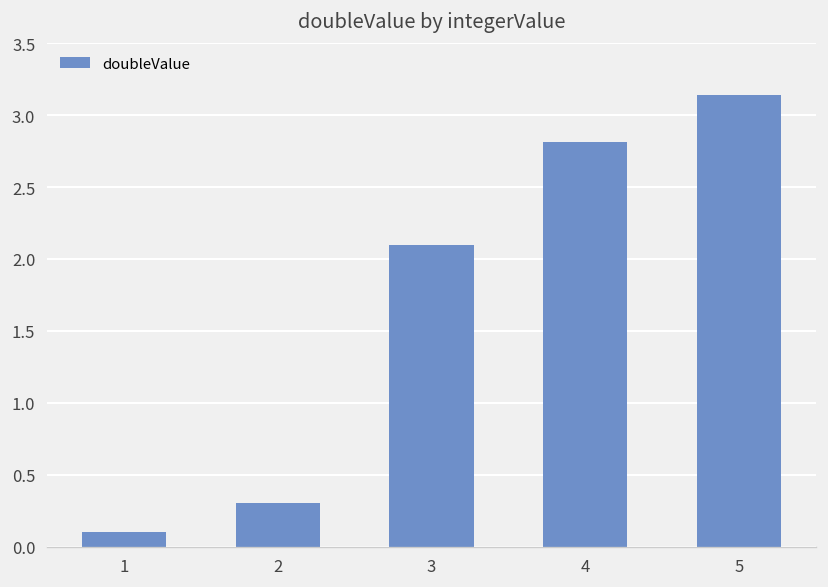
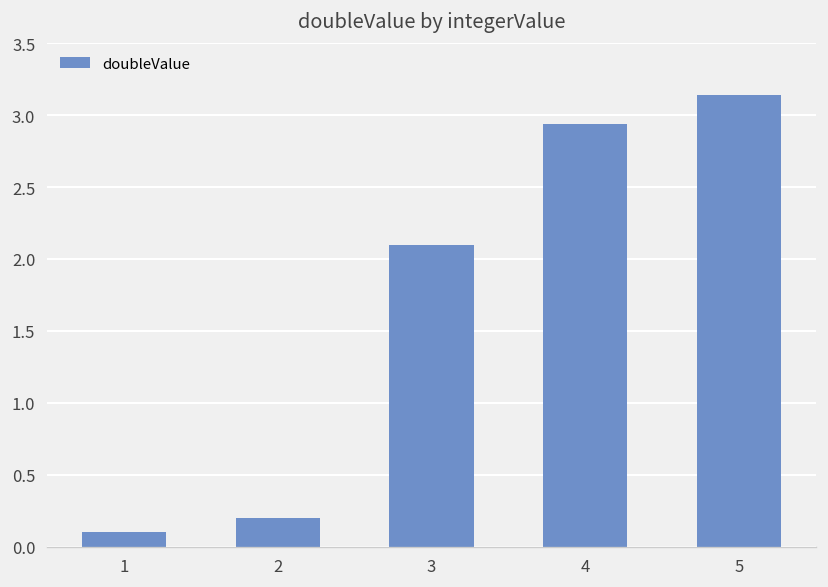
2: 0.3 -> 0.2
4: 2.81 -> 2.94
